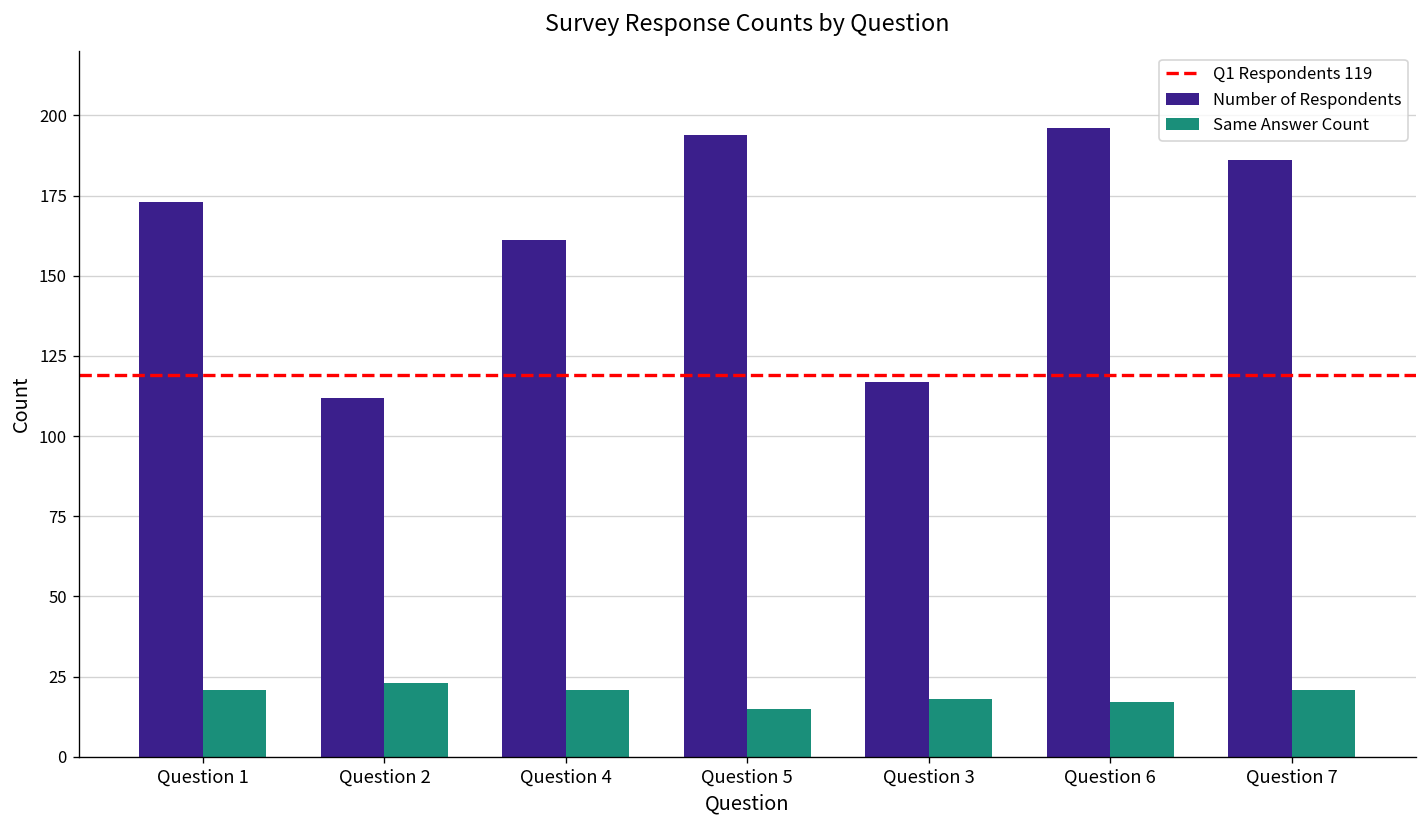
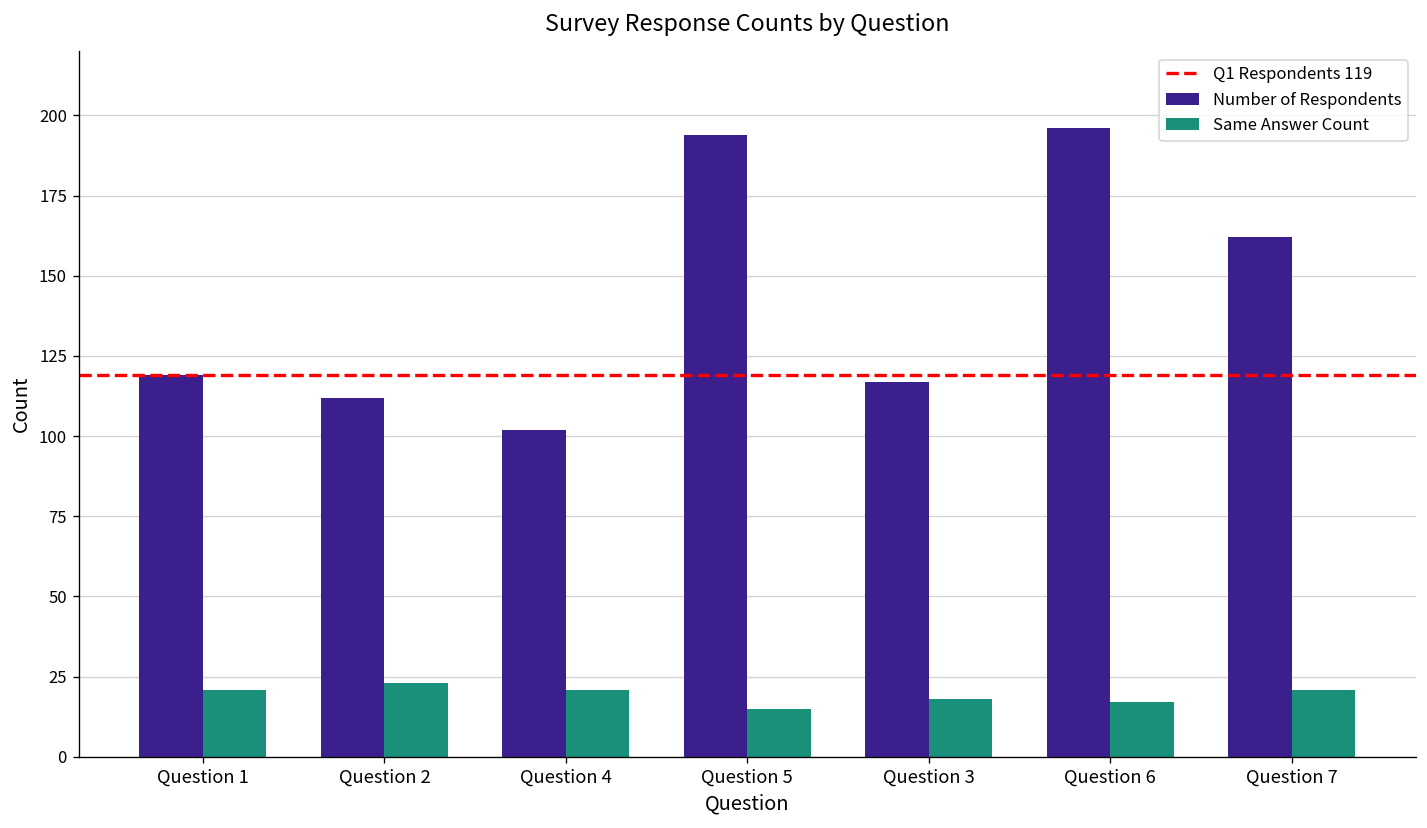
Number of Respondents, Question 1: 173 -> 119
Number of Respondents, Question 4: 161 -> 102
Number of Respondents, Question 7: 186 -> 162
